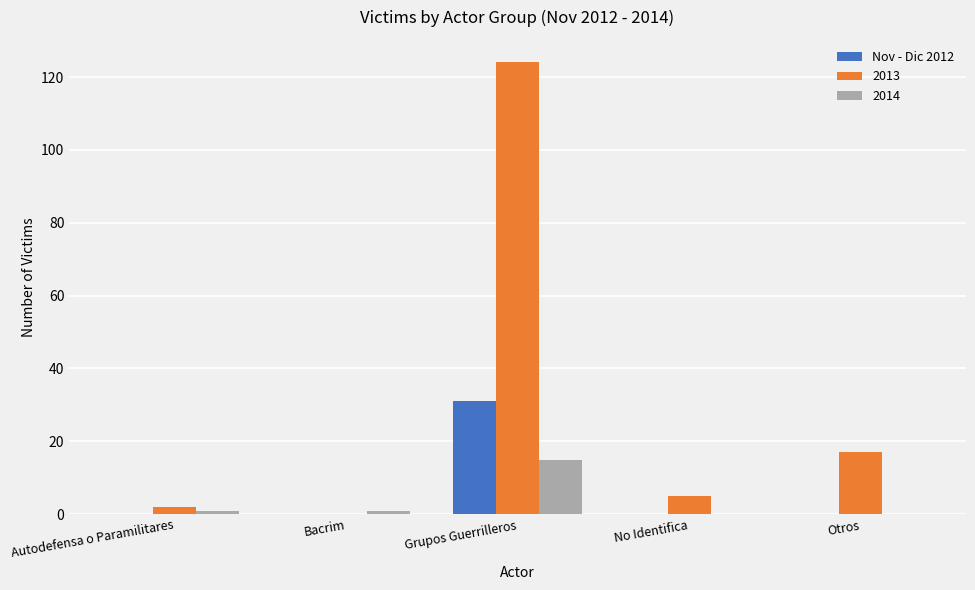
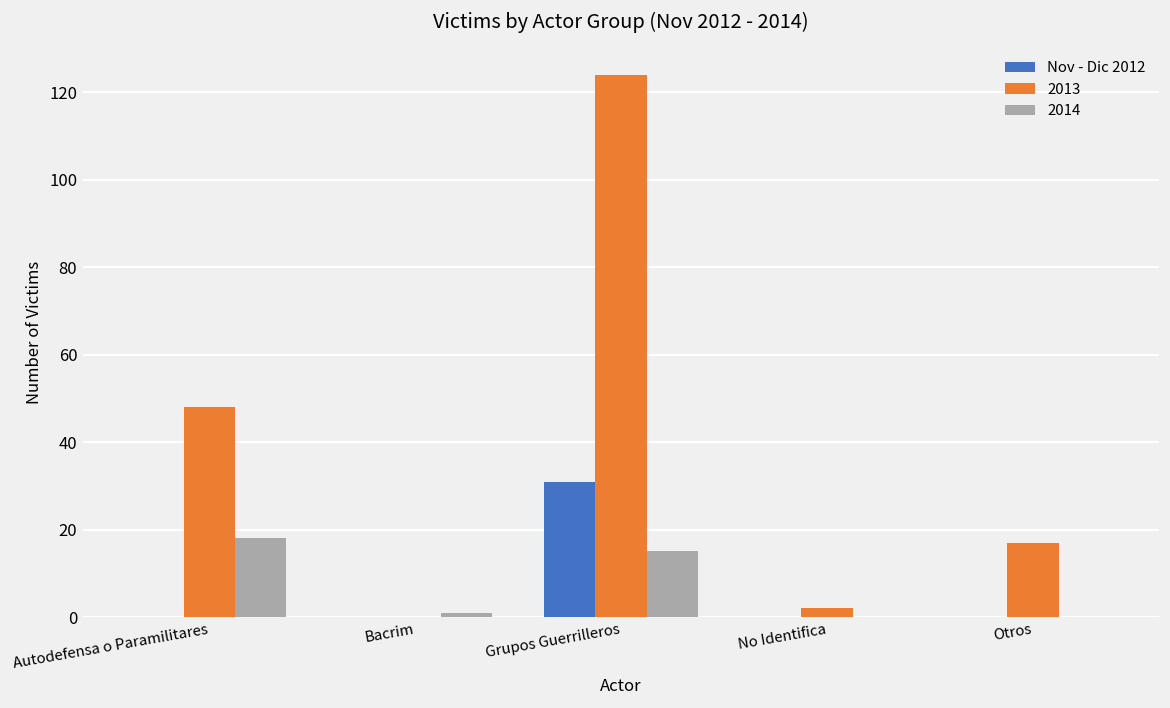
2013, Autodefensa o Paramilitares: 2 -> 48
2014, Autodefensa o Paramilitares: 1 -> 18
2013, No Identifica: 5 -> 2
